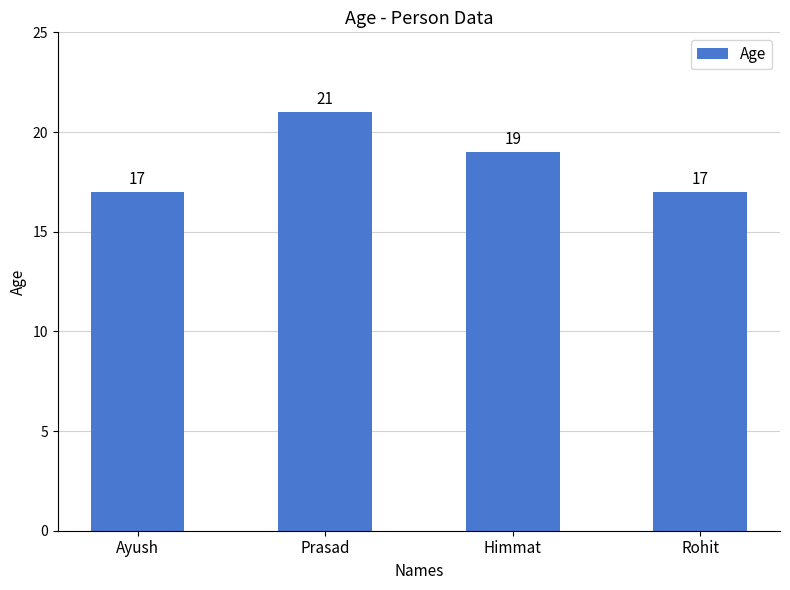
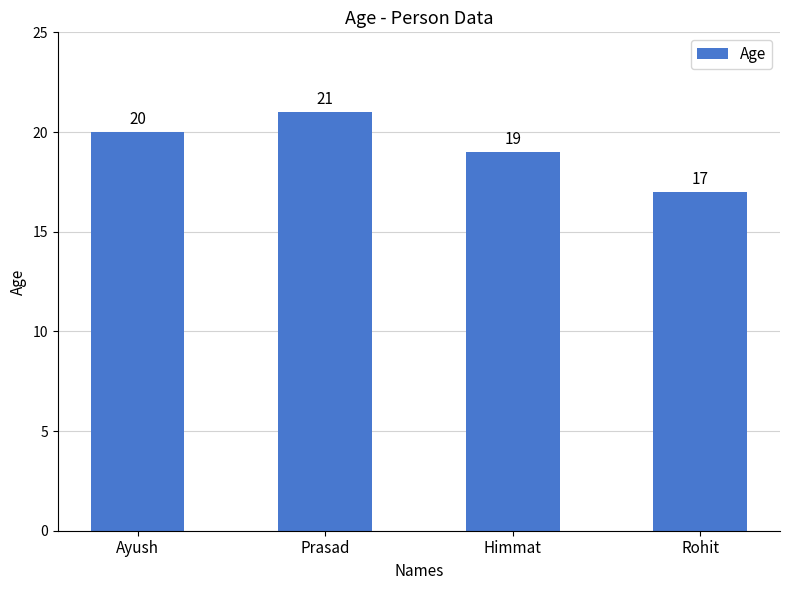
Ayush: 17 -> 20
